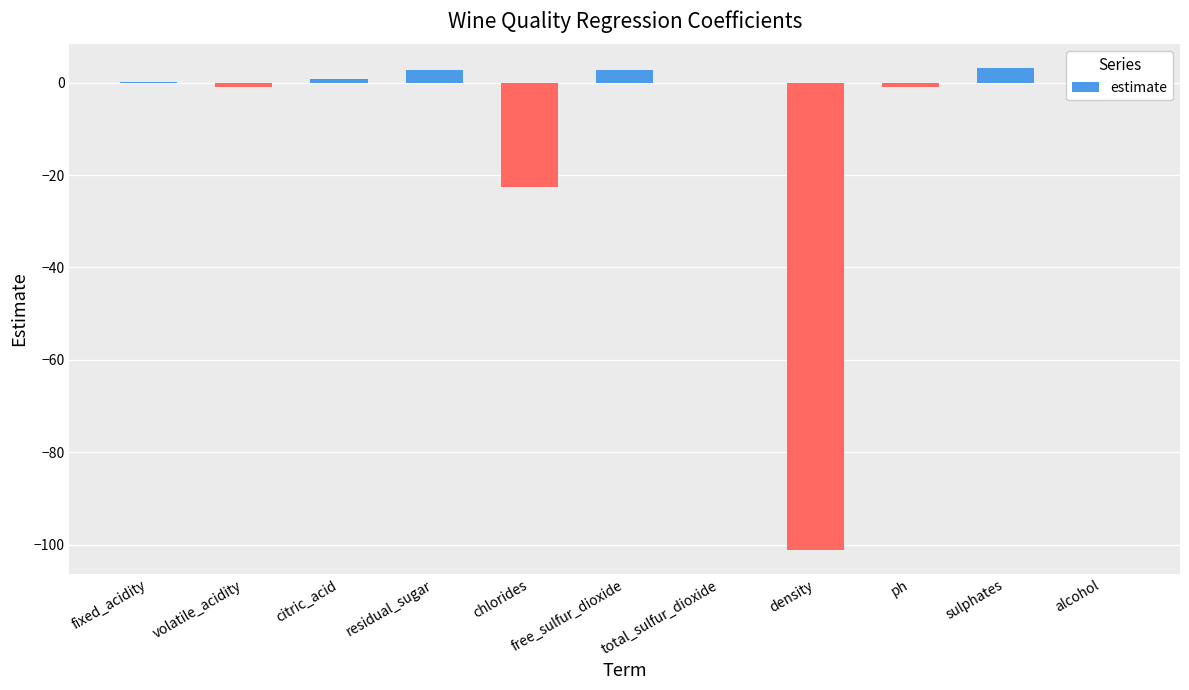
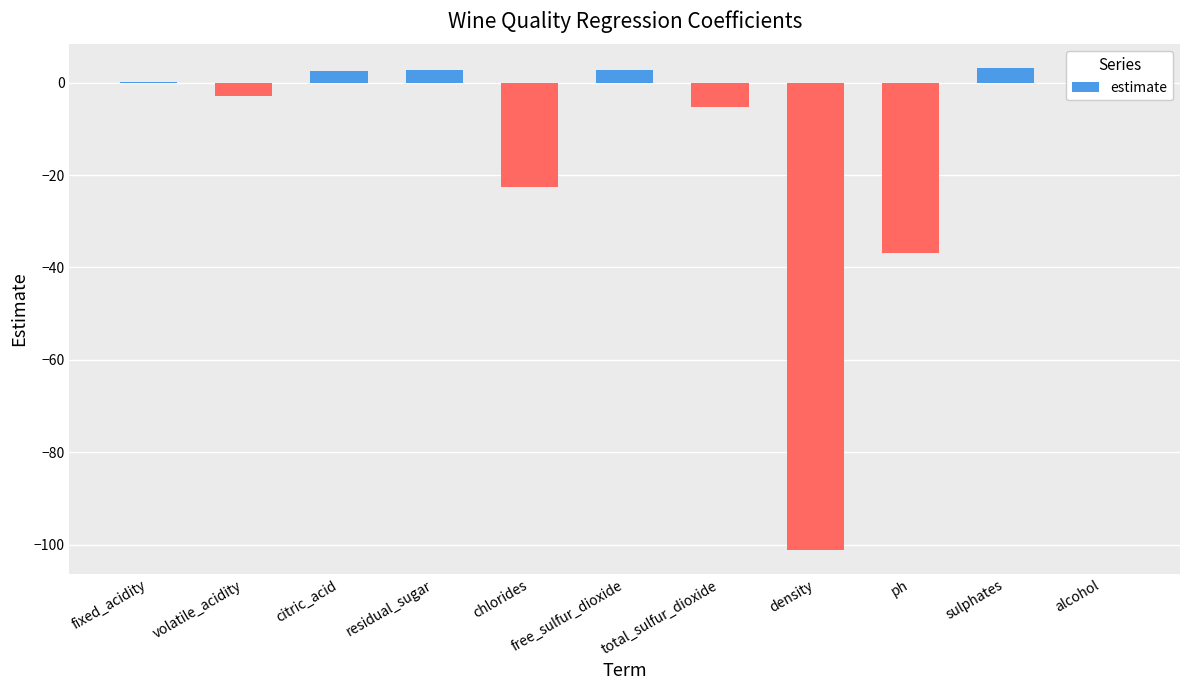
volatile_acidity: -1 -> -3
citric_acid: 1 -> 3
total_sulfur_dioxide: 0 -> -5
ph: -1 -> -37
